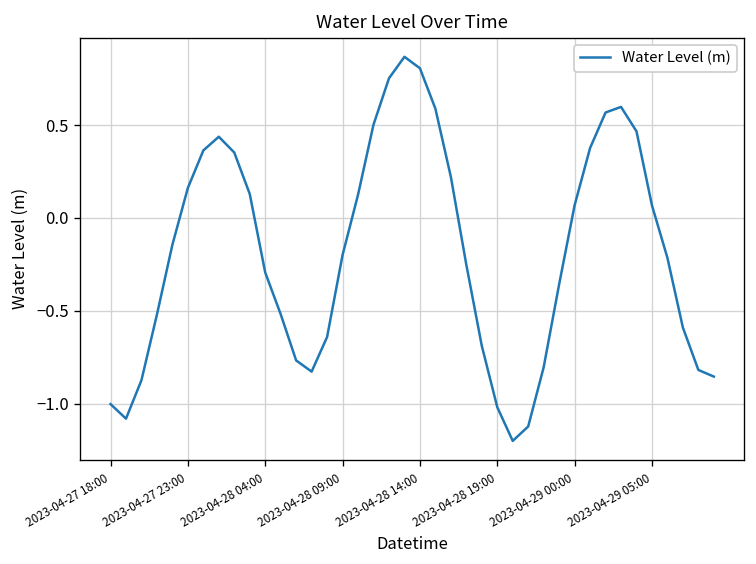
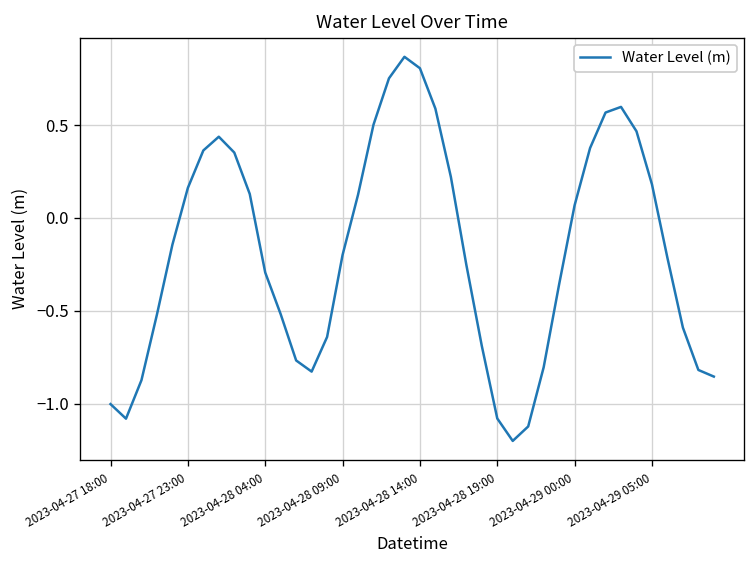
2023-04-28 19:00: -1.02 -> -1.08
2023-04-29 05:00: 0.07 -> 0.18
